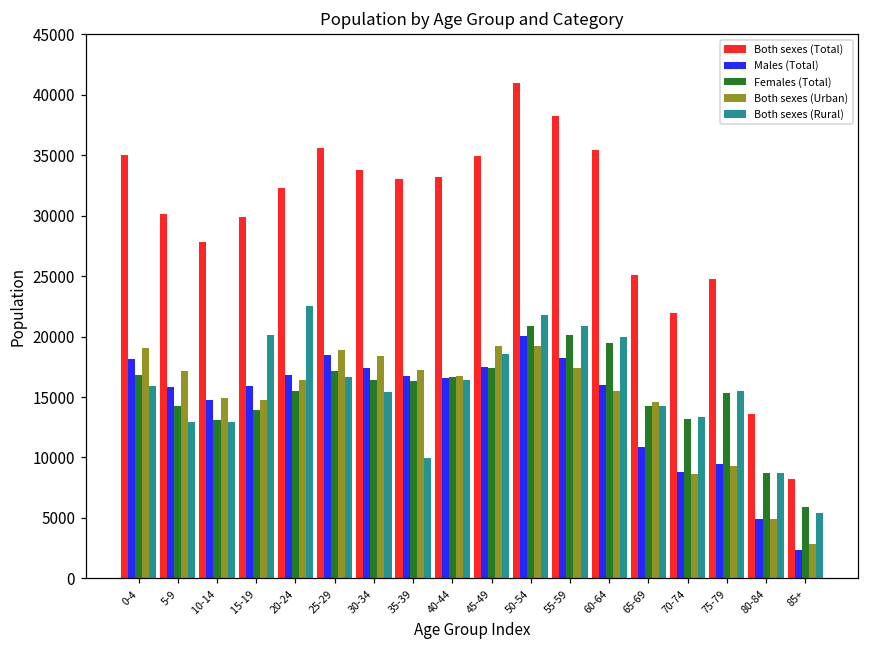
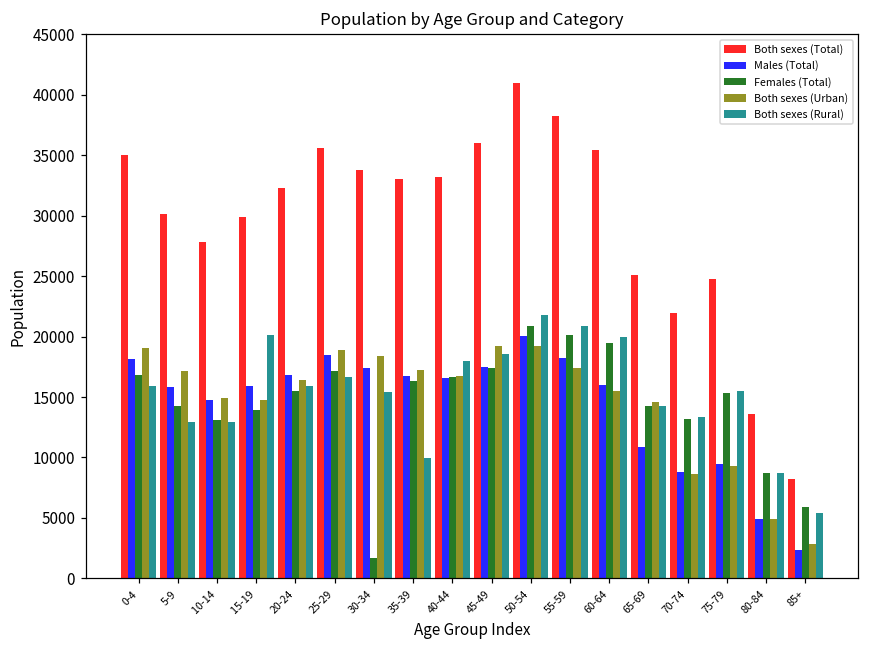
Both sexes (Rural), 20-24: 22500 -> 15900
Females (Total), 30-34: 16400 -> 1700
Both sexes (Rural), 40-44: 16400 -> 18000
Both sexes (Total), 45-49: 34900 -> 36000
